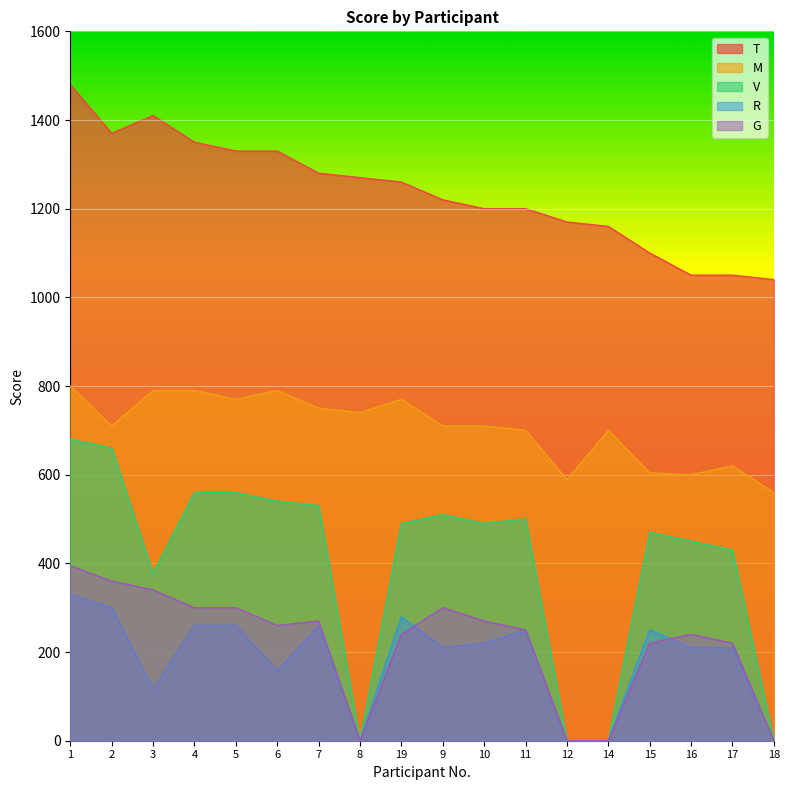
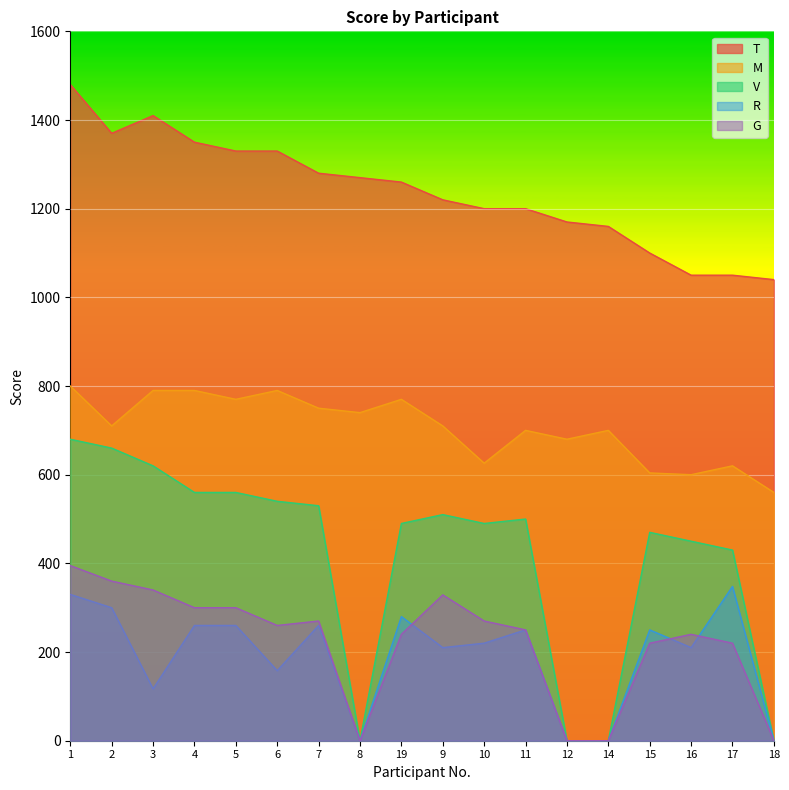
V, 3: 380 -> 620
G, 9: 300 -> 330
M, 10: 710 -> 630
M, 12: 590 -> 680
R, 17: 210 -> 350
